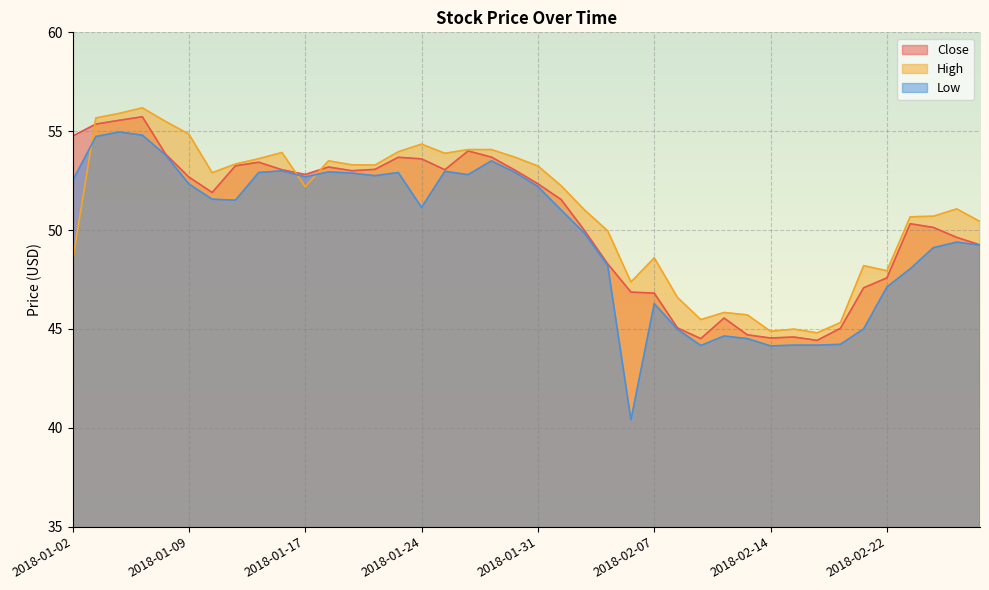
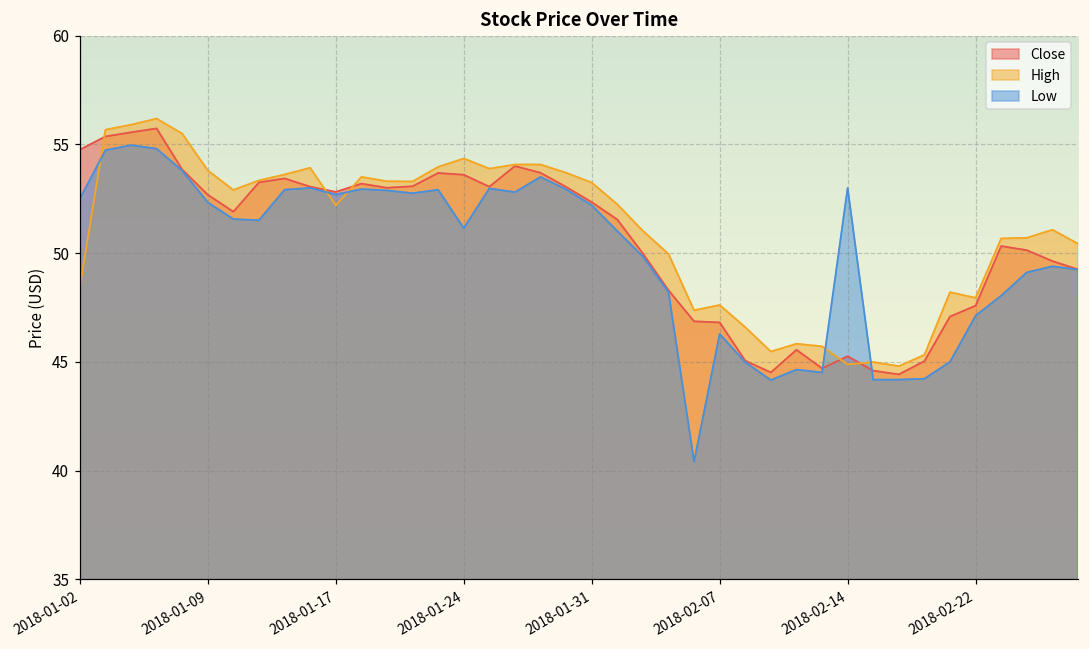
High, 2018-01-09: 54.9 -> 53.8
High, 2018-02-07: 48.6 -> 47.6
Close, 2018-02-14: 44.5 -> 45.3
Low, 2018-02-14: 44.1 -> 53.0
